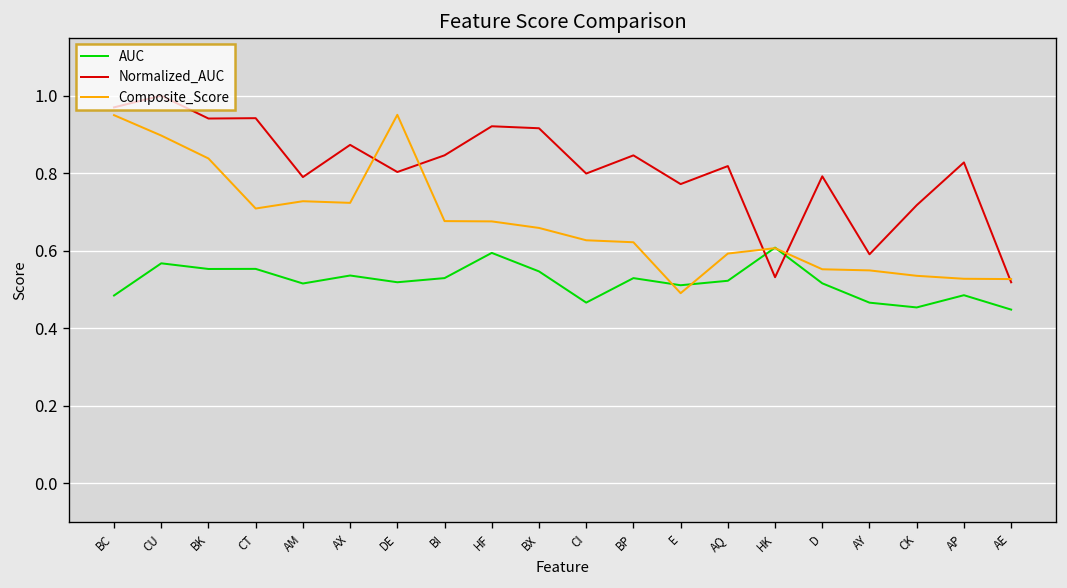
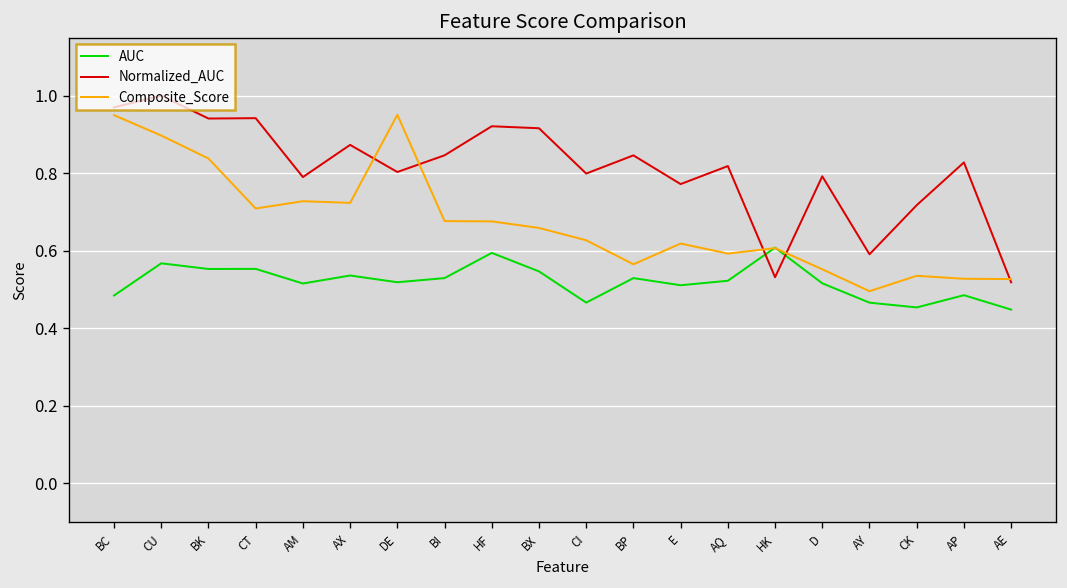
Composite_Score, BP: 0.62 -> 0.56
Composite_Score, E: 0.49 -> 0.62
Composite_Score, AY: 0.55 -> 0.50
